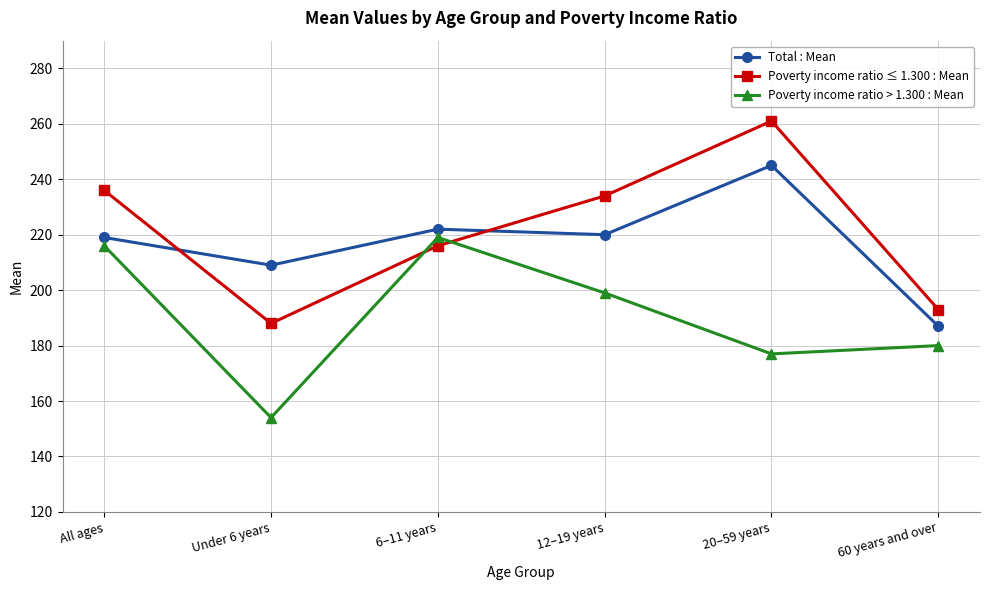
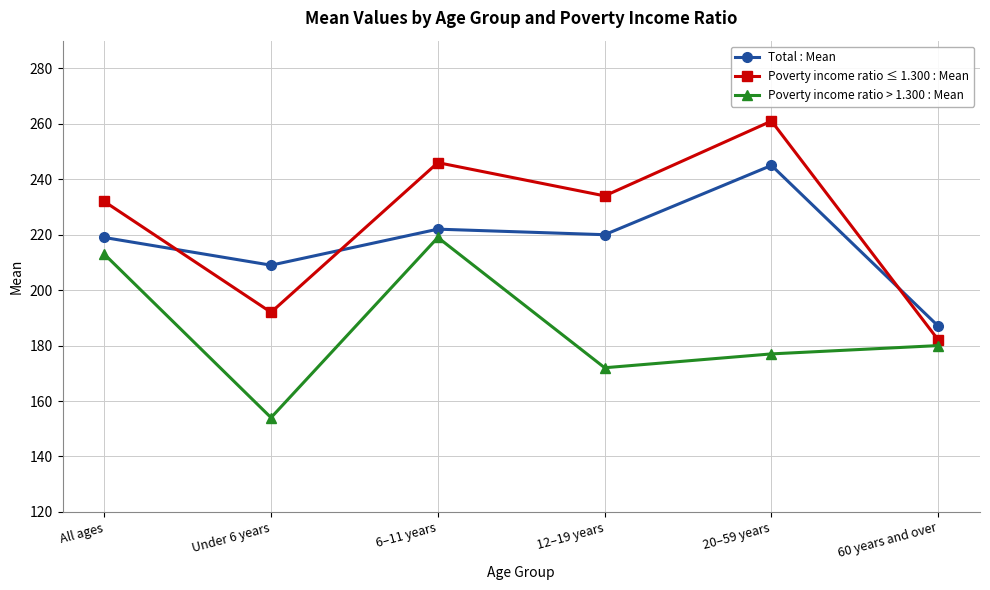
Poverty income ratio ≤ 1.300 : Mean, All ages: 236 -> 232
Poverty income ratio > 1.300 : Mean, All ages: 216 -> 213
Poverty income ratio ≤ 1.300 : Mean, Under 6 years: 188 -> 192
Poverty income ratio ≤ 1.300 : Mean, 6–11 years: 216 -> 246
Poverty income ratio > 1.300 : Mean, 12–19 years: 199 -> 172
Poverty income ratio ≤ 1.300 : Mean, 60 years and over: 193 -> 182
